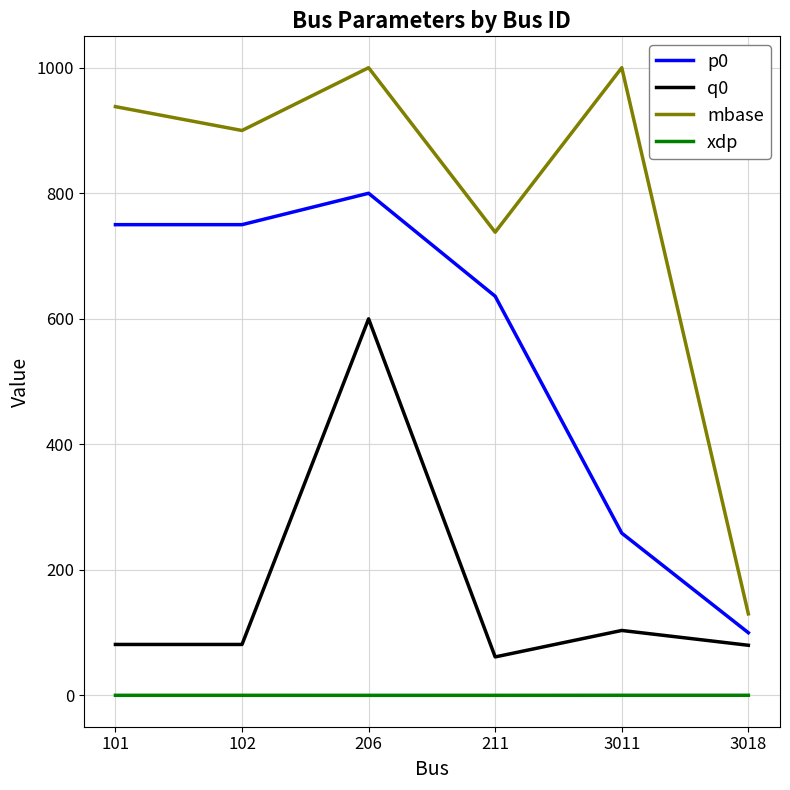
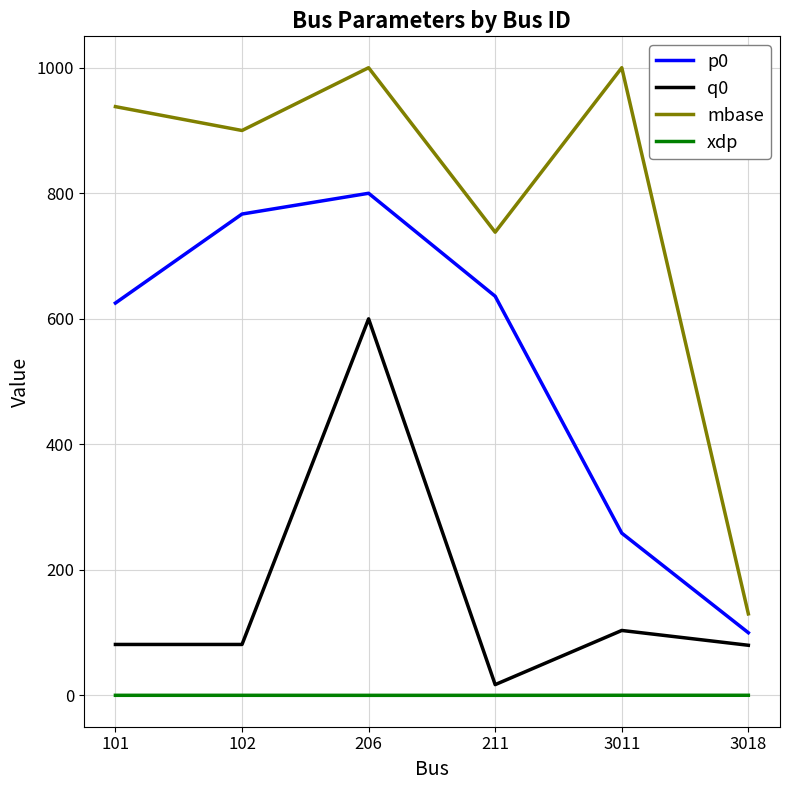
p0, 101: 750 -> 630
p0, 102: 750 -> 770
q0, 211: 60 -> 20
